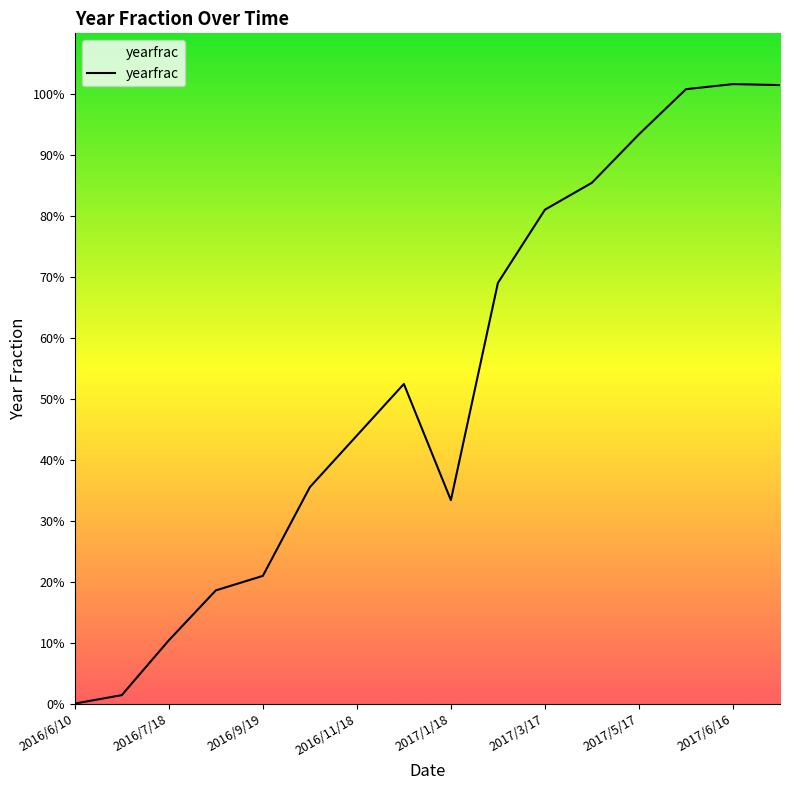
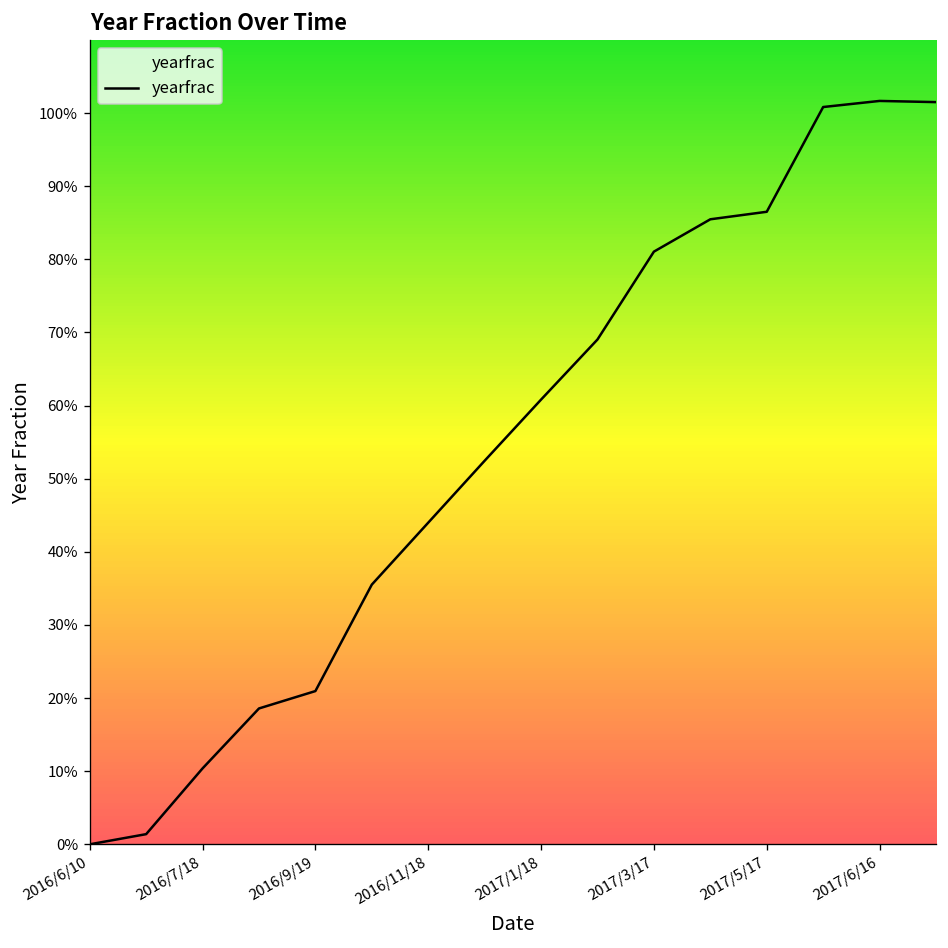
2017/1/18: 33% -> 61%
2017/5/17: 93% -> 87%
